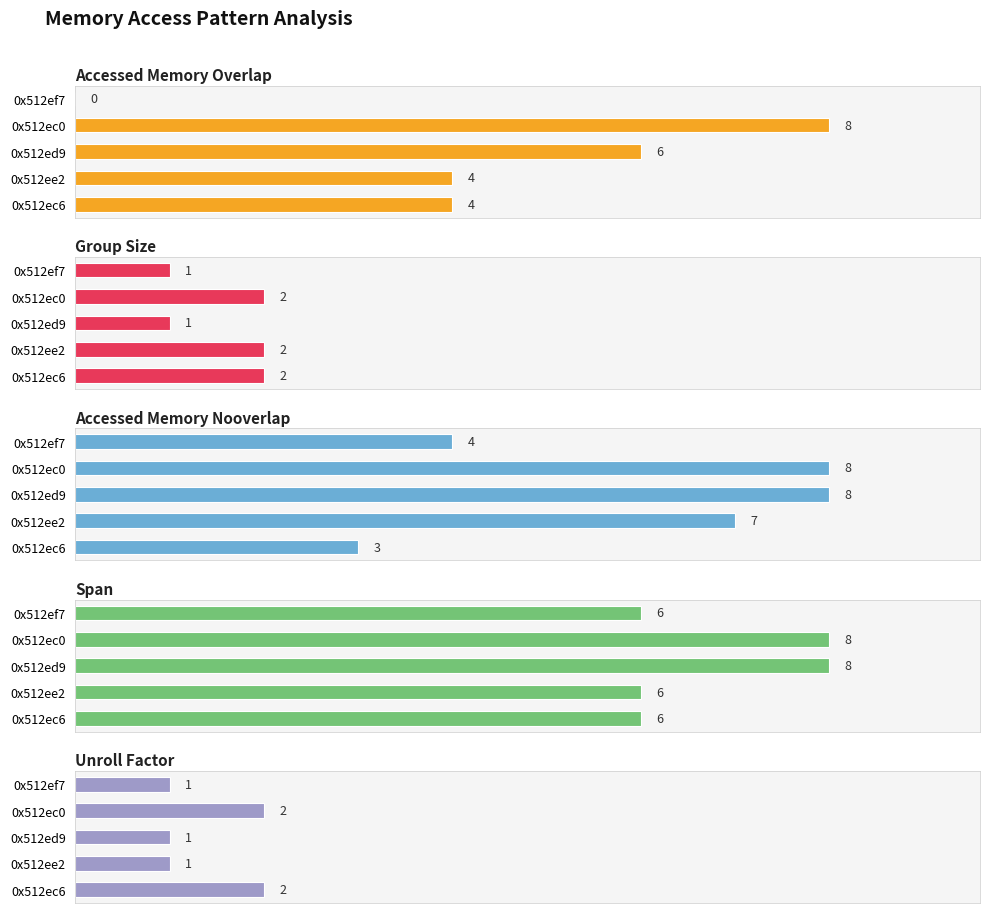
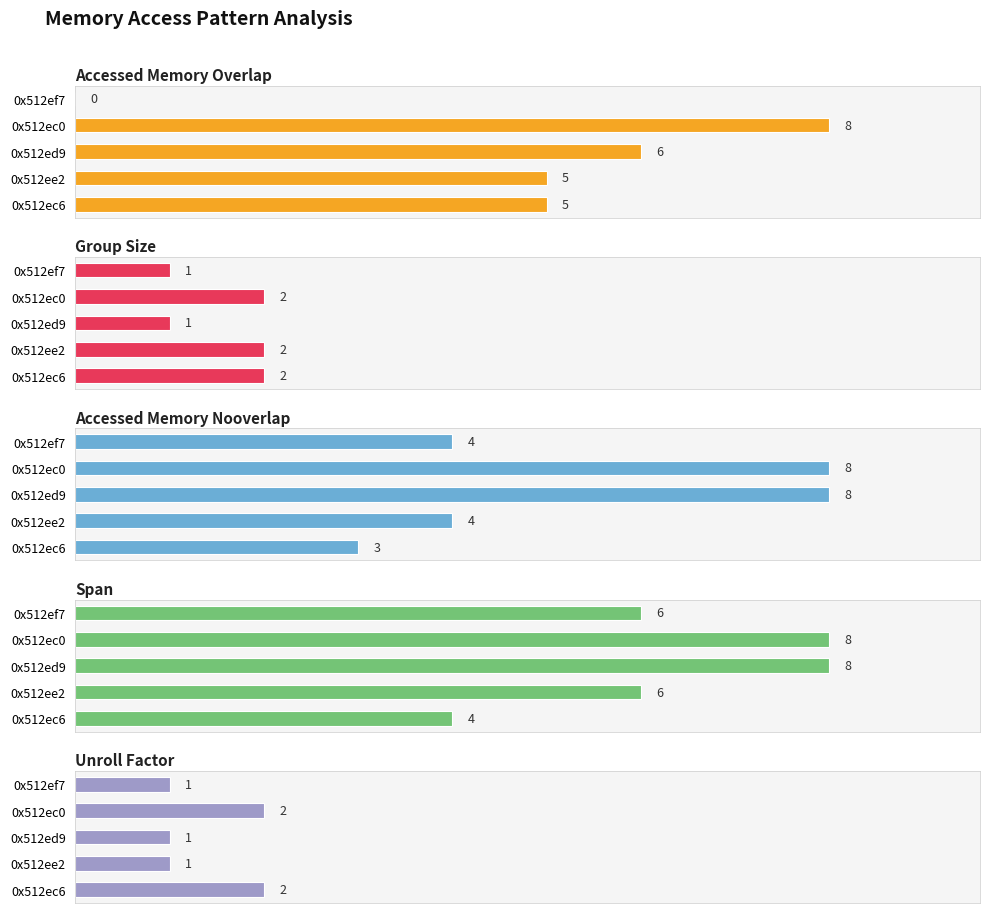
Accessed Memory Overlap, 0x512ee2: 4 -> 5
Accessed Memory Overlap, 0x512ec6: 4 -> 5
Accessed Memory Nooverlap, 0x512ee2: 7 -> 4
Span, 0x512ec6: 6 -> 4
